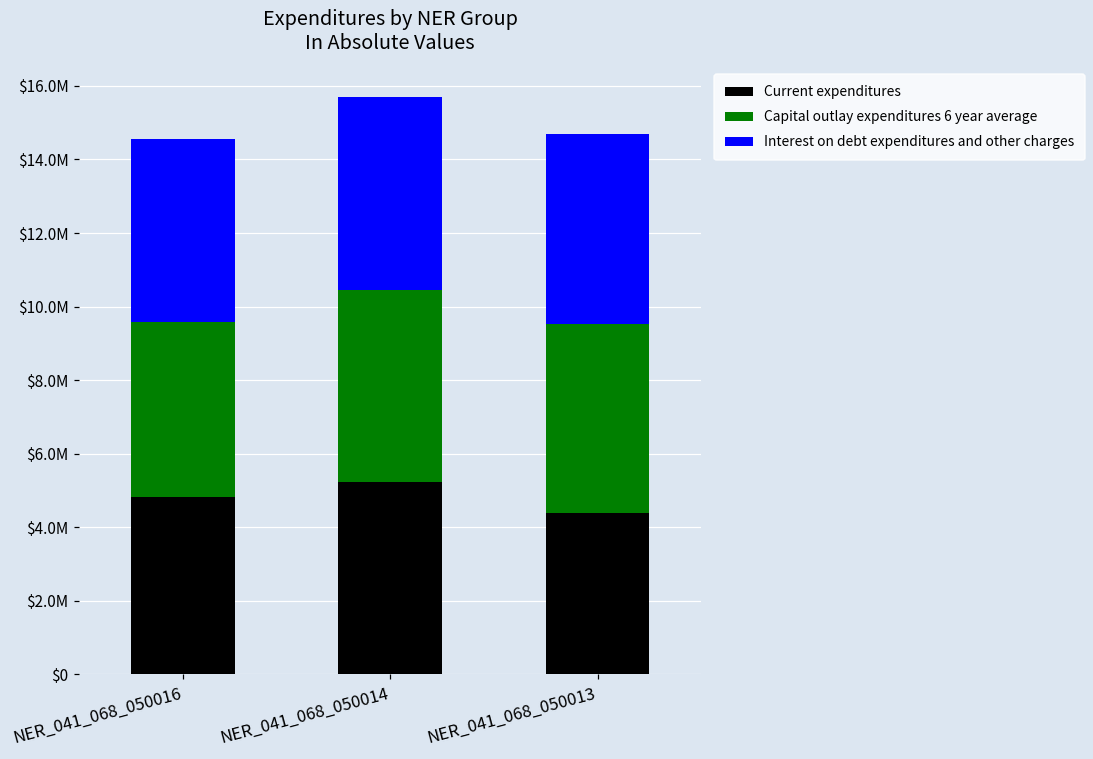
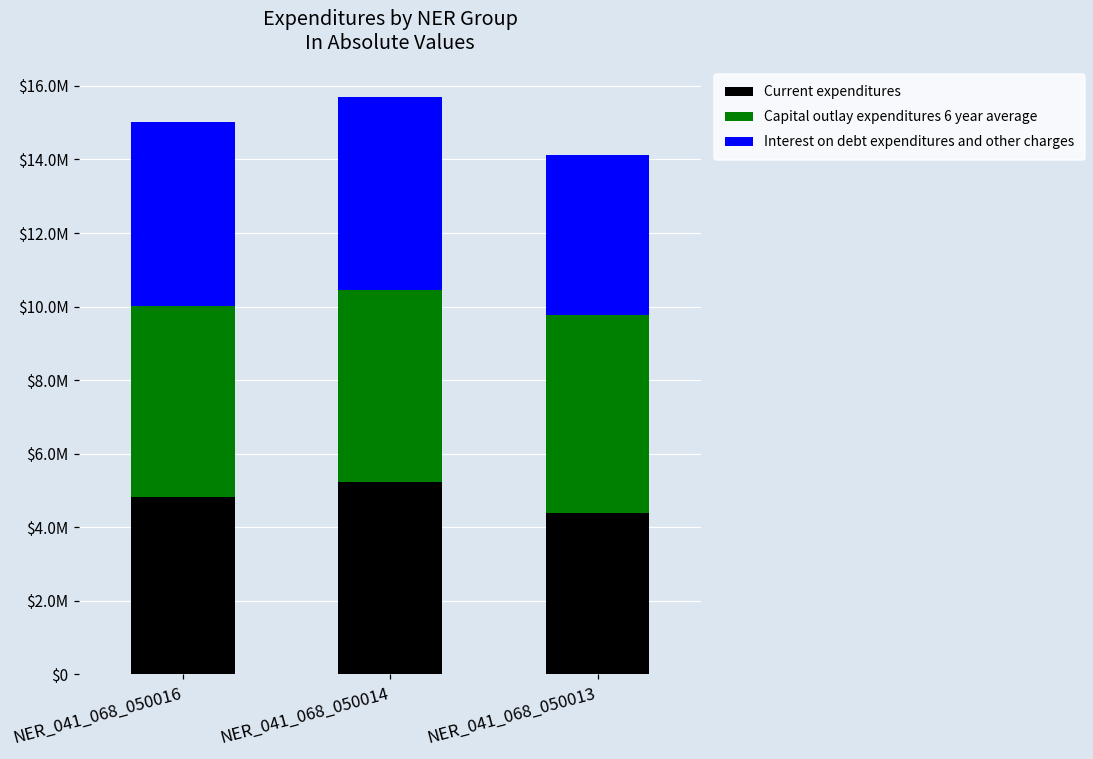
Capital outlay expenditures 6 year average, NER_041_068_050016: $4700000 -> $5200000
Capital outlay expenditures 6 year average, NER_041_068_050013: $5100000 -> $5400000
Interest on debt expenditures and other charges, NER_041_068_050013: $5100000 -> $4300000
